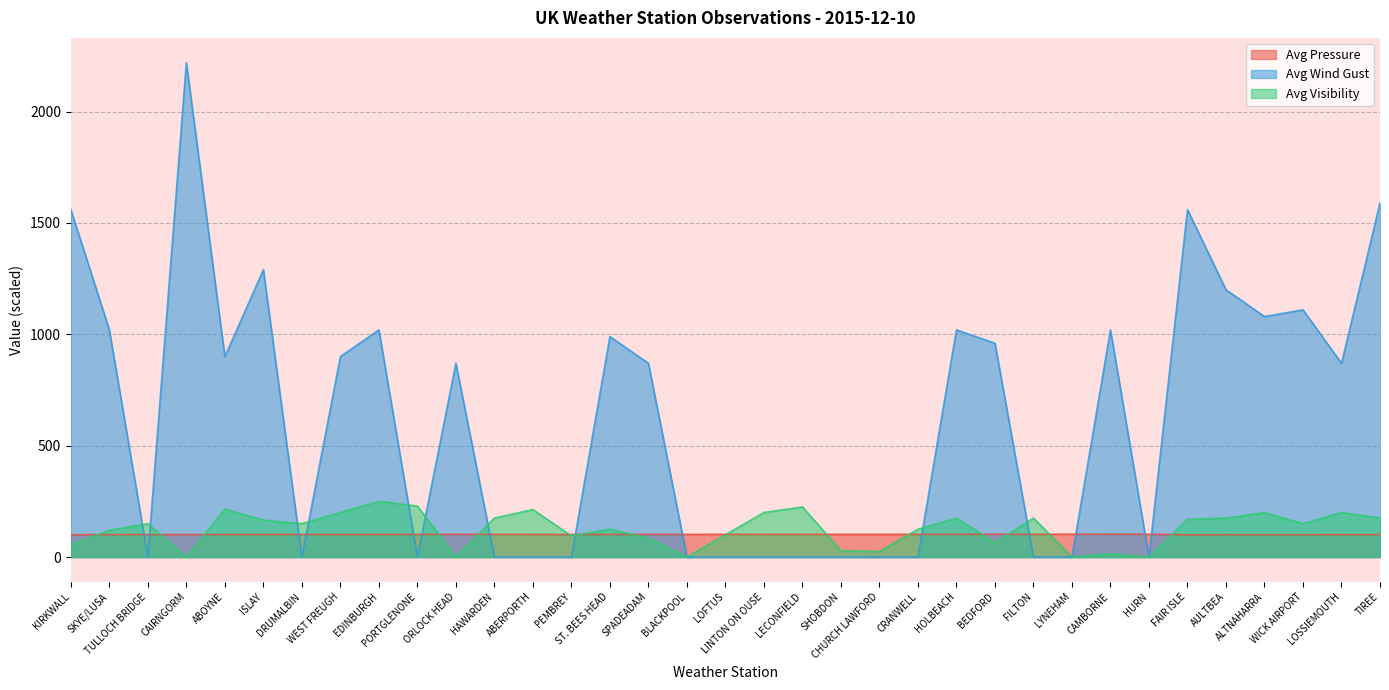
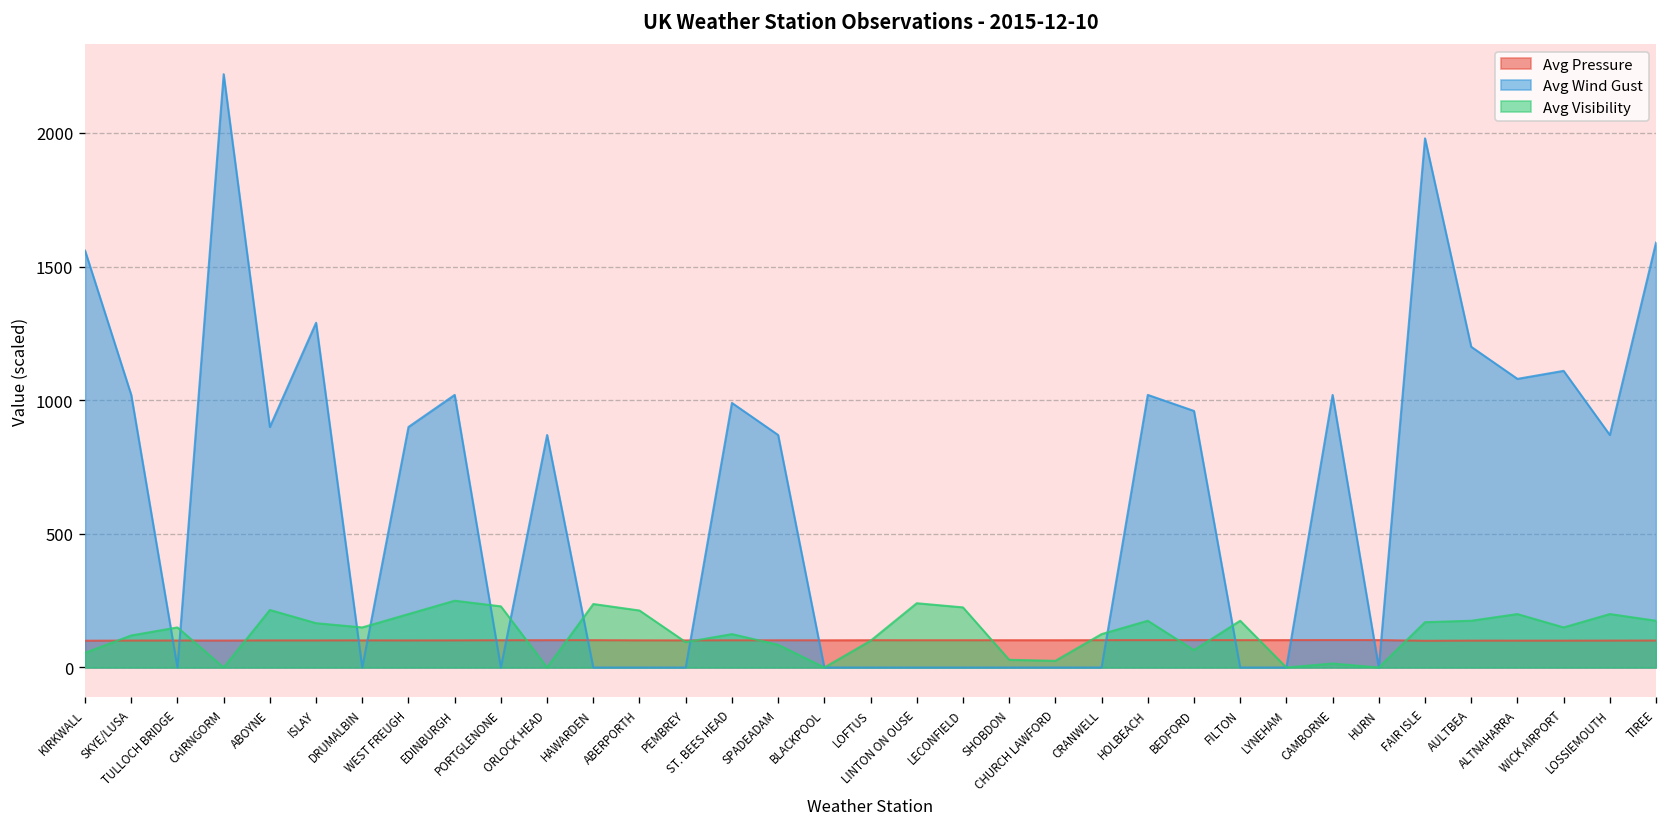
Avg Visibility, HAWARDEN: 180 -> 240
Avg Visibility, LINTON ON OUSE: 200 -> 240
Avg Wind Gust, FAIR ISLE: 1560 -> 1980
